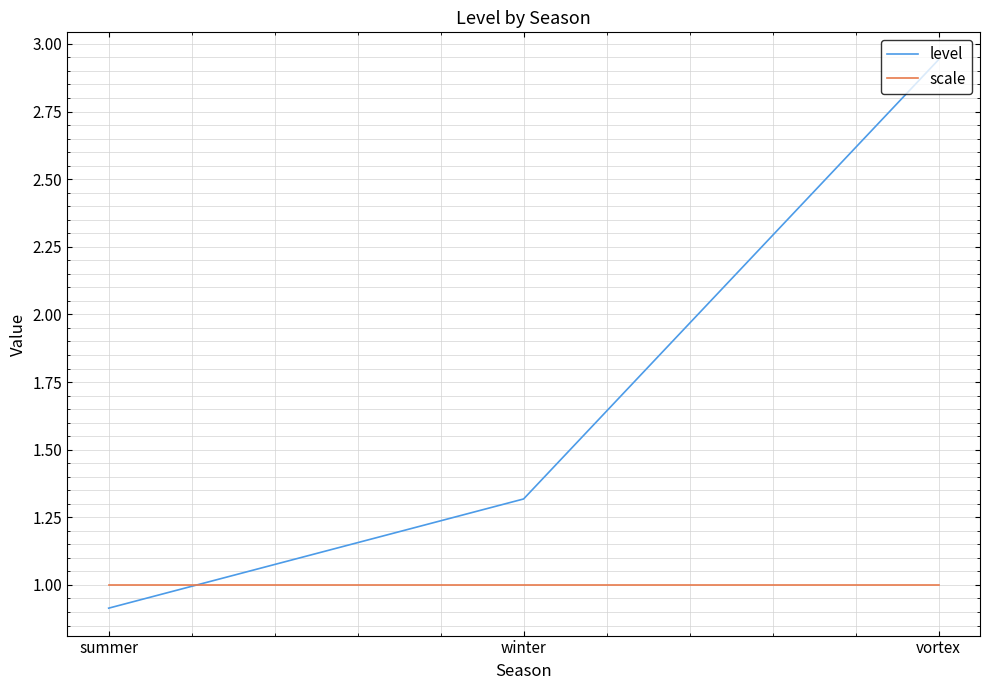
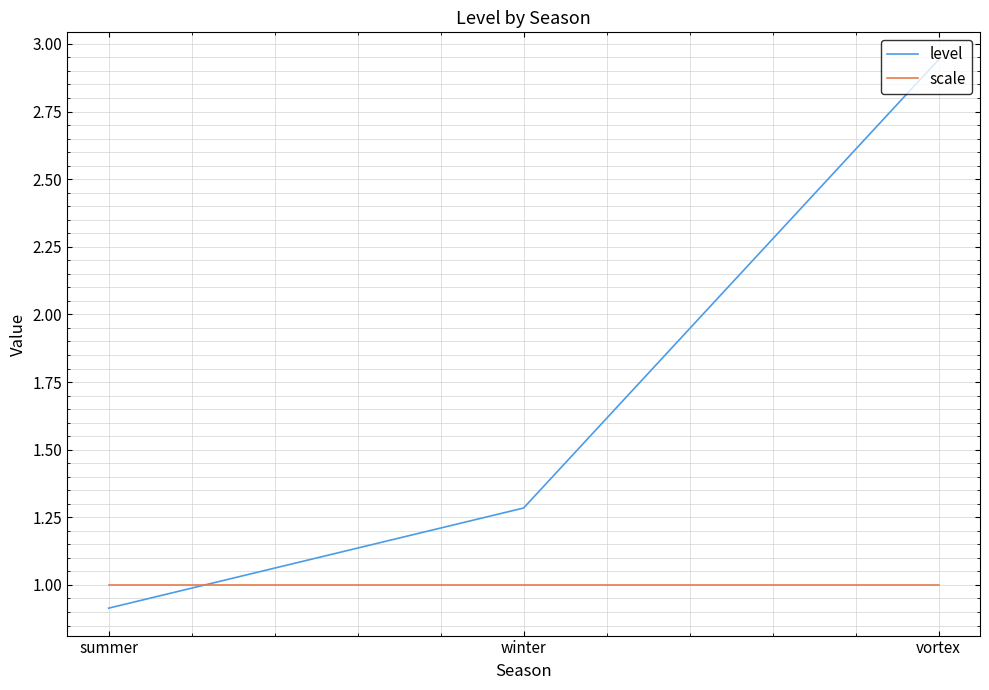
level, winter: 1.32 -> 1.28
